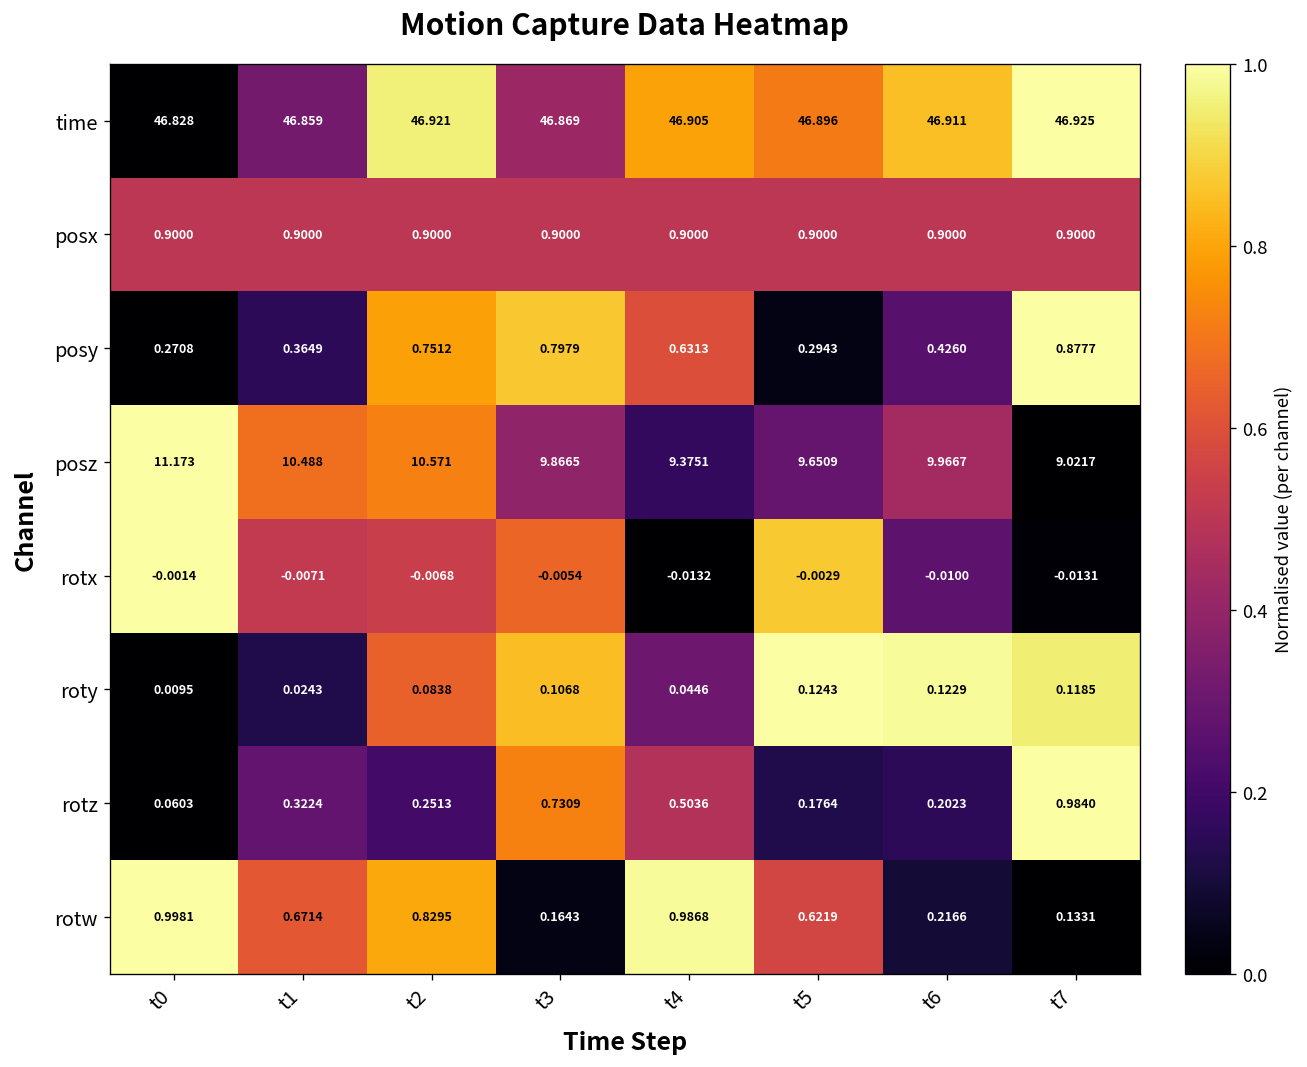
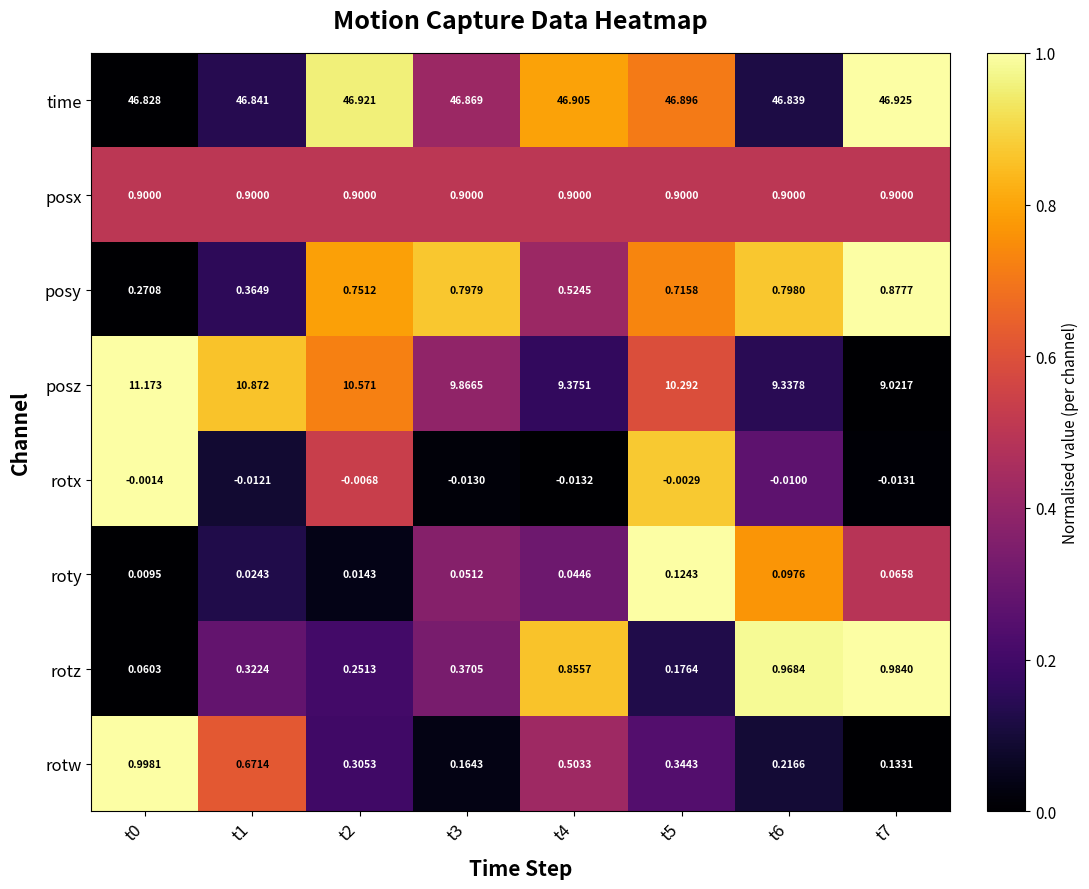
time, t1: 46.859 -> 46.841
time, t6: 46.911 -> 46.839
posy, t4: 0.6313 -> 0.5245
posy, t5: 0.2943 -> 0.7158
posy, t6: 0.4260 -> 0.7980
posz, t1: 10.488 -> 10.872
posz, t5: 9.6509 -> 10.292
posz, t6: 9.9667 -> 9.3378
rotx, t1: -0.0071 -> -0.0121
rotx, t3: -0.0054 -> -0.0130
roty, t2: 0.0838 -> 0.0143
roty, t3: 0.1068 -> 0.0512
roty, t6: 0.1229 -> 0.0976
roty, t7: 0.1185 -> 0.0658
rotz, t3: 0.7309 -> 0.3705
rotz, t4: 0.5036 -> 0.8557
rotz, t6: 0.2023 -> 0.9684
rotw, t2: 0.8295 -> 0.3053
rotw, t4: 0.9868 -> 0.5033
rotw, t5: 0.6219 -> 0.3443
